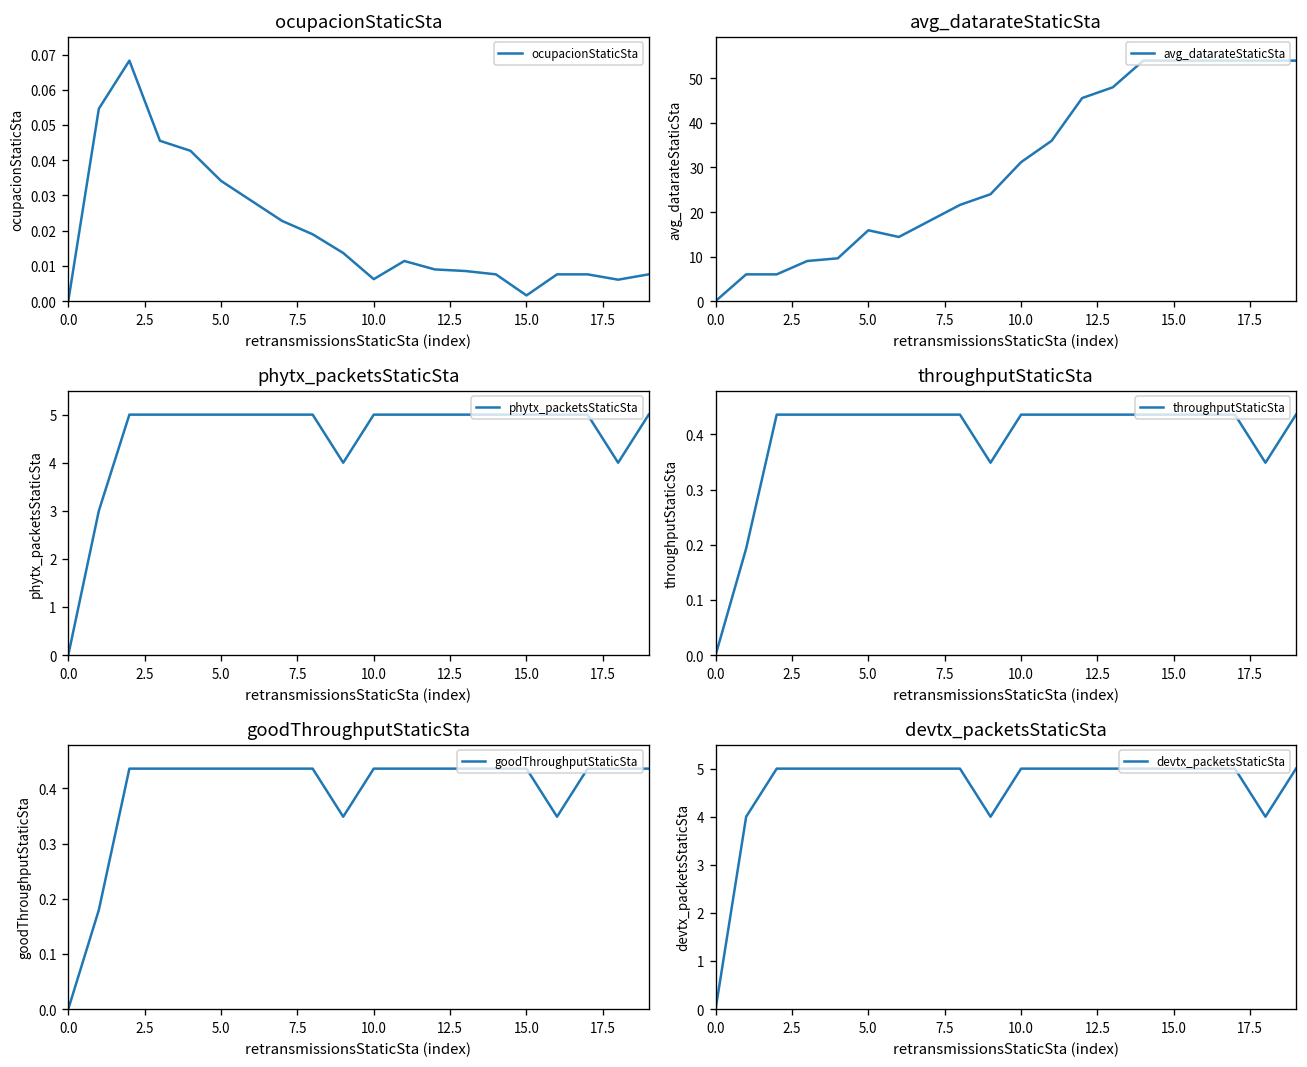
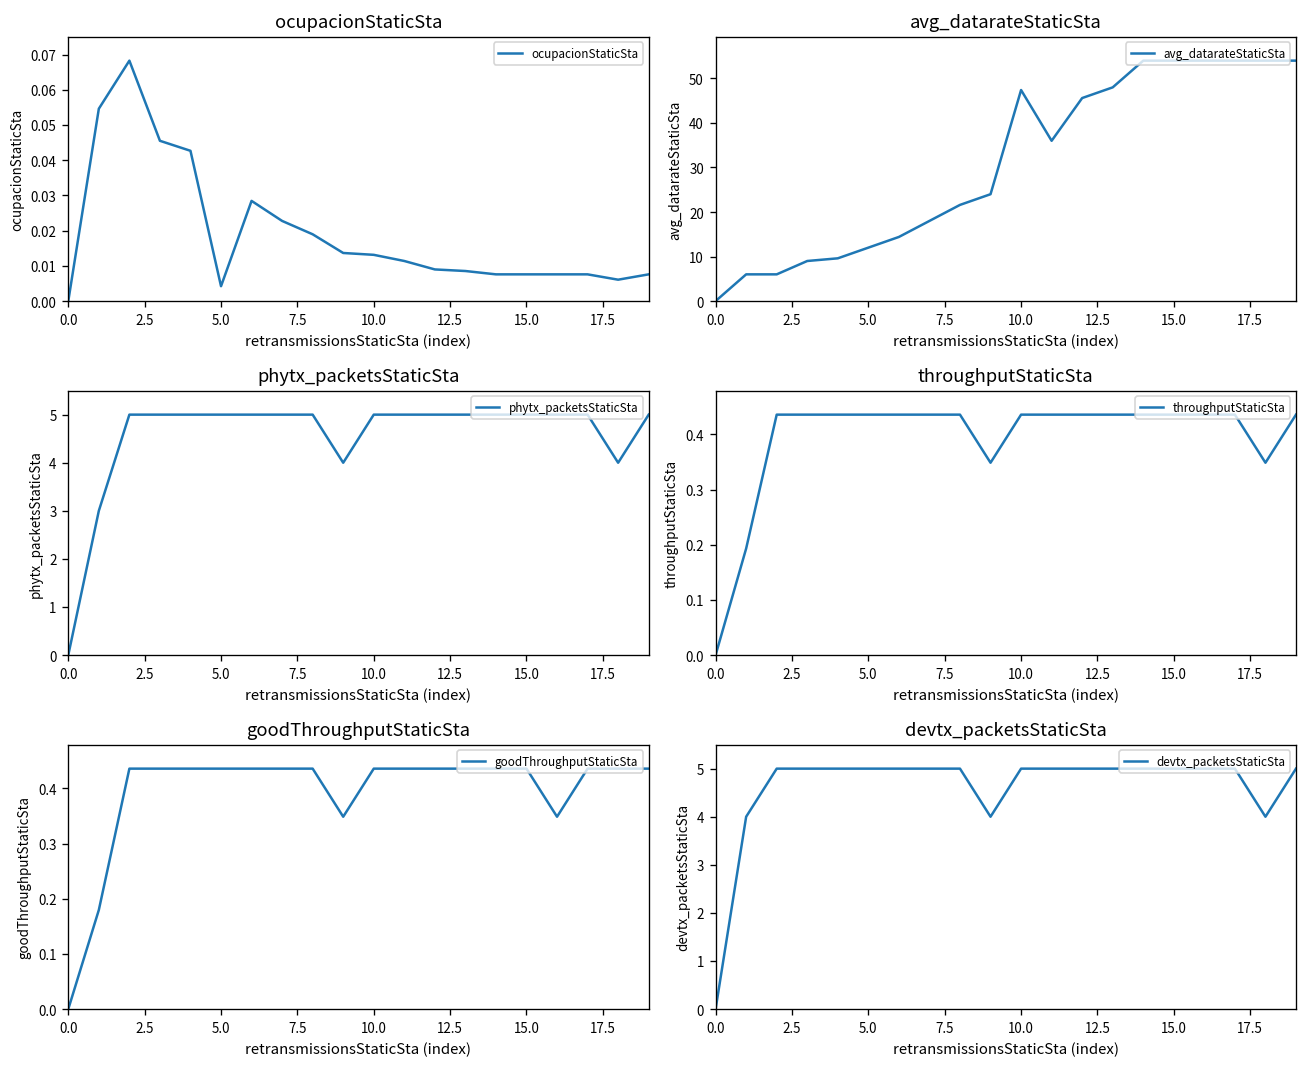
ocupacionStaticSta, 5.0: 0.034 -> 0.004
ocupacionStaticSta, 10.0: 0.006 -> 0.013
ocupacionStaticSta, 15.0: 0.002 -> 0.008
avg_datarateStaticSta, 5.0: 16 -> 12
avg_datarateStaticSta, 10.0: 31 -> 47
